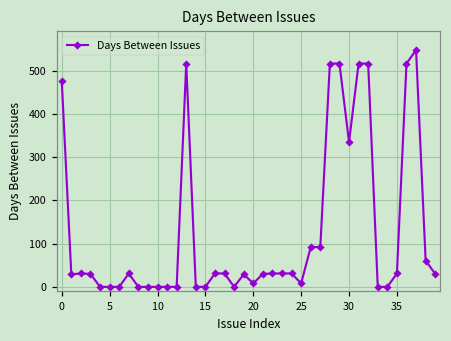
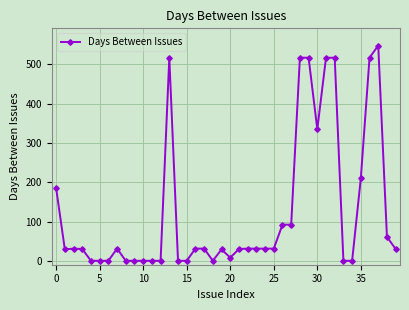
0: 480 -> 190
25: 10 -> 30
35: 30 -> 210
